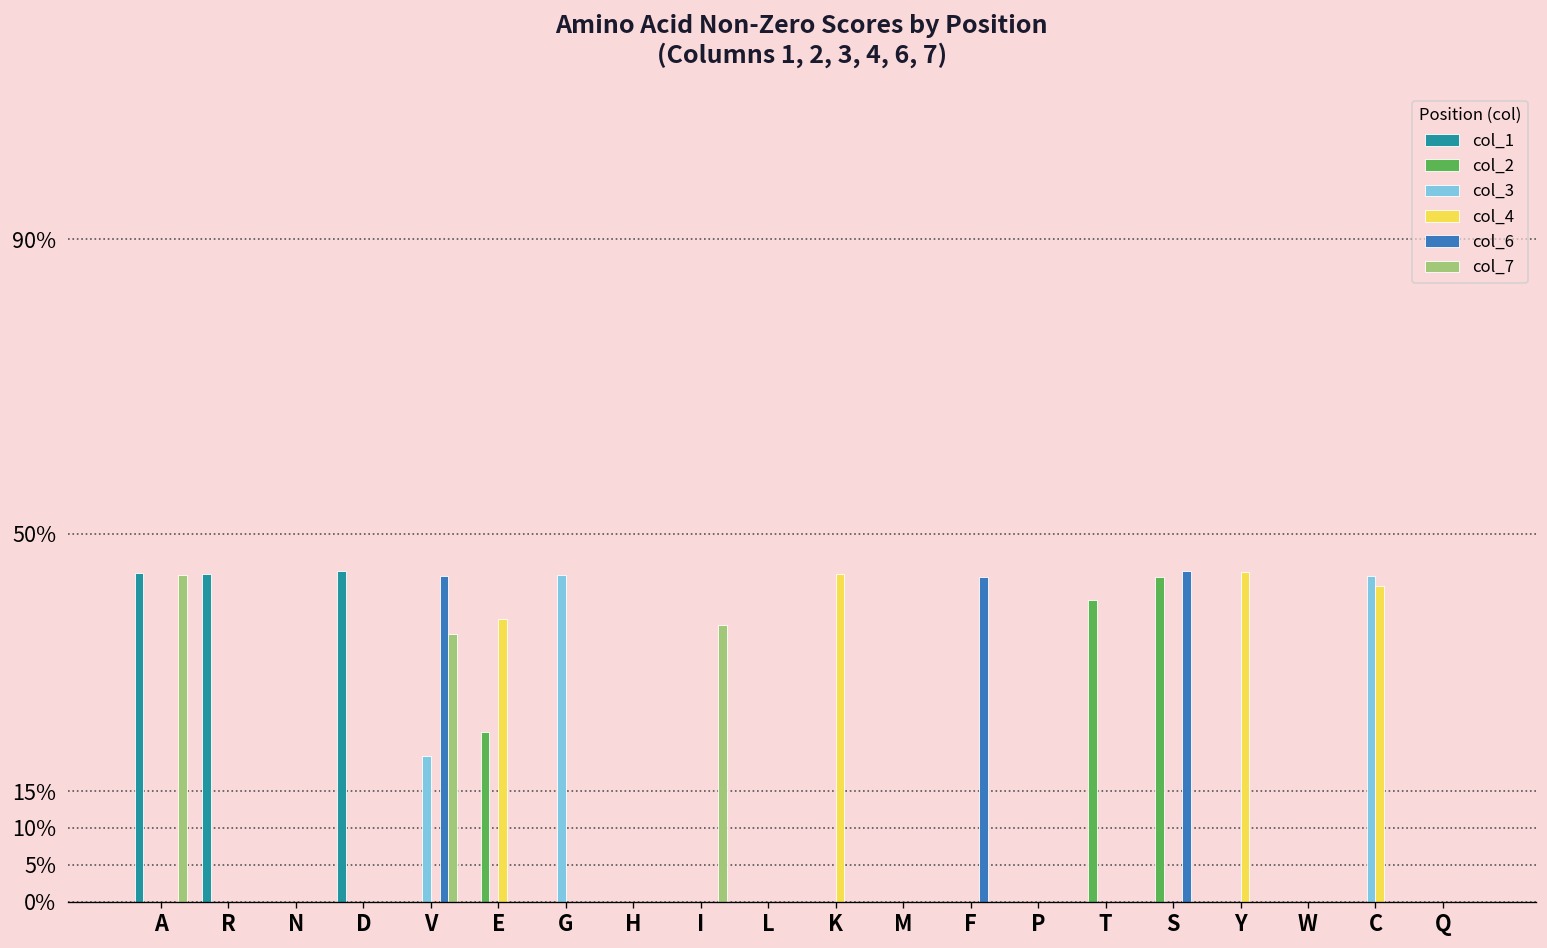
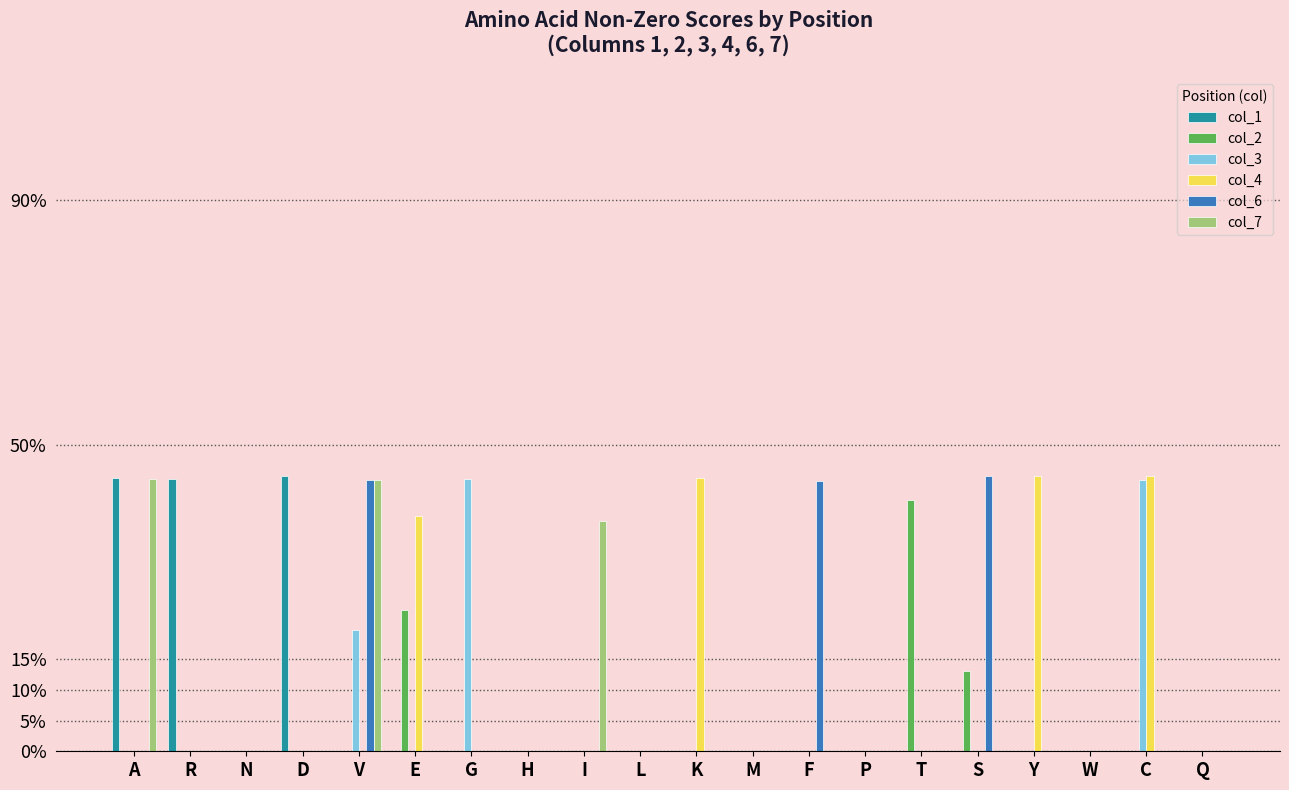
col_7, V: 36% -> 44%
col_2, S: 44% -> 13%
col_4, C: 43% -> 45%
